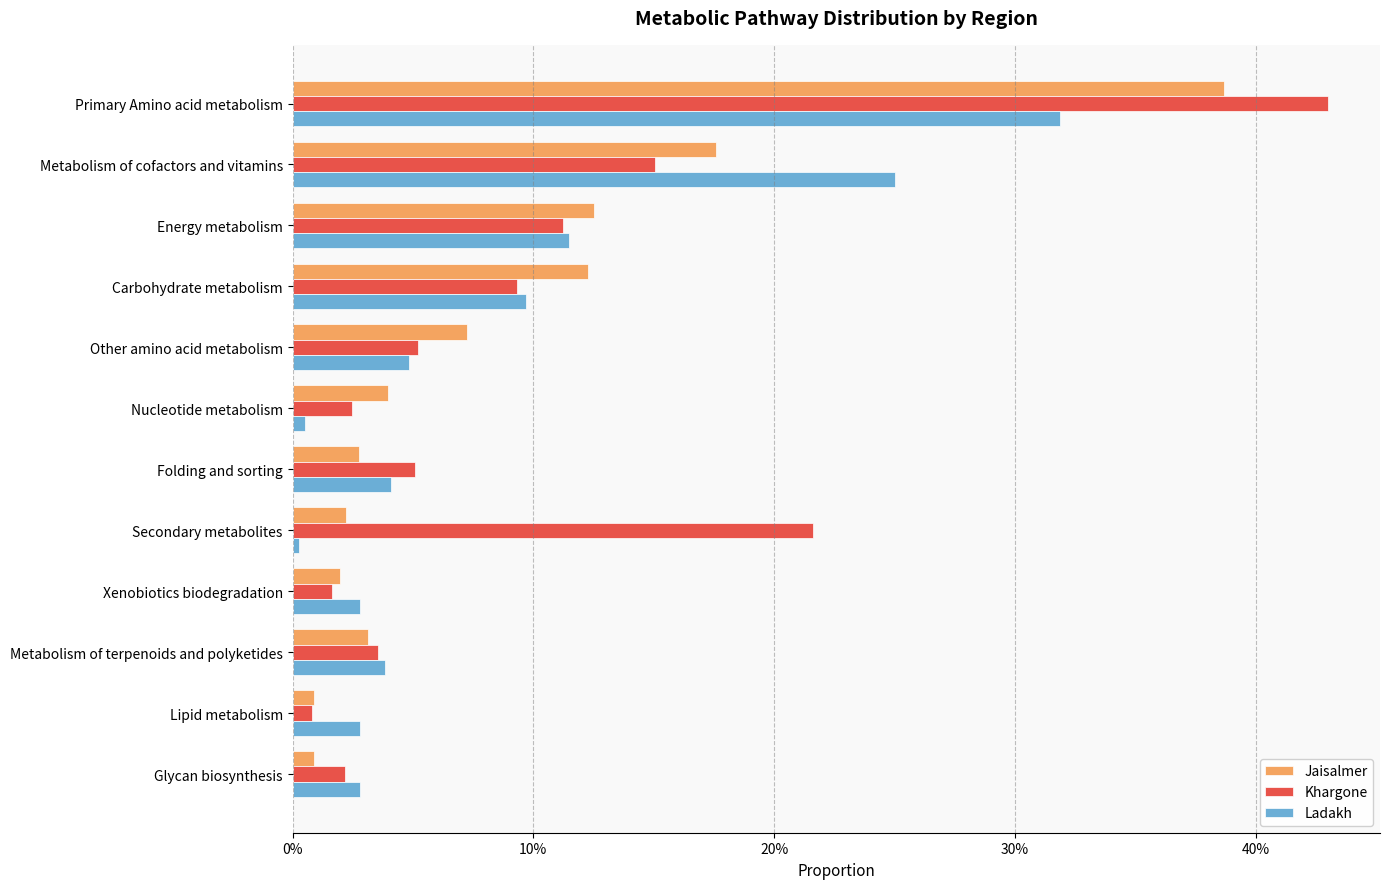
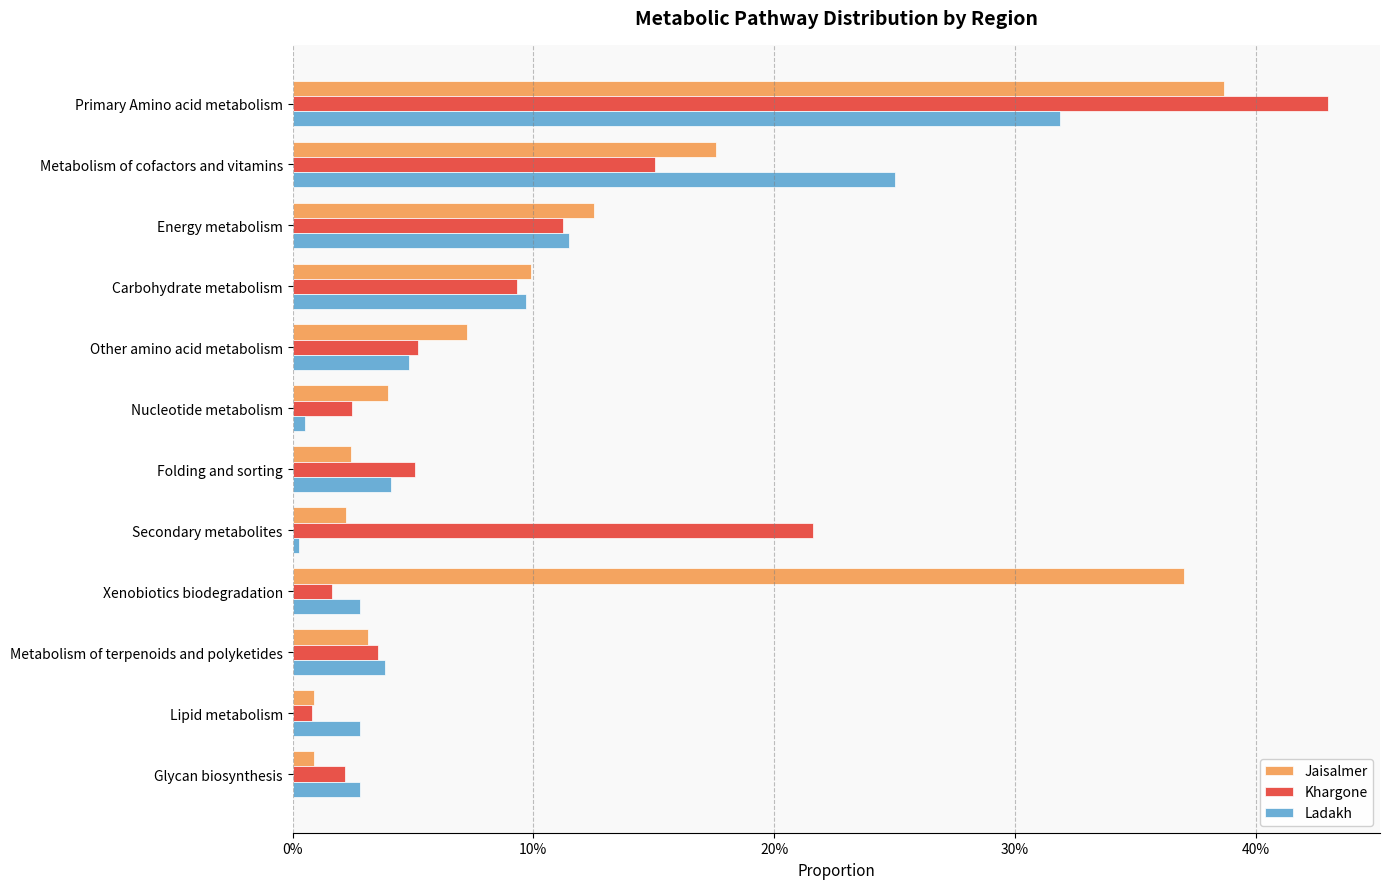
Jaisalmer, Carbohydrate metabolism: 12.3% -> 9.9%
Jaisalmer, Folding and sorting: 2.8% -> 2.4%
Jaisalmer, Xenobiotics biodegradation: 2.0% -> 37.0%
